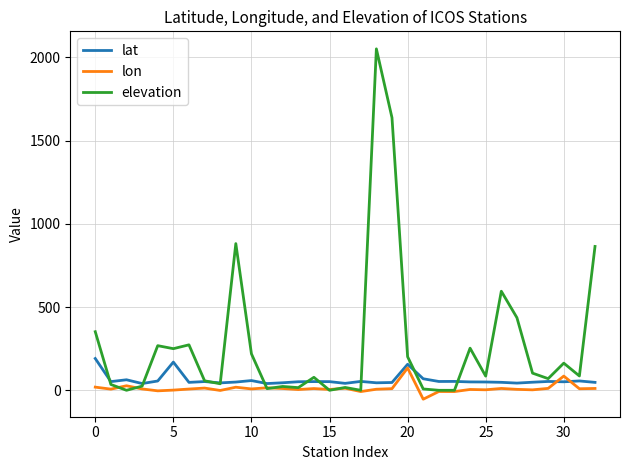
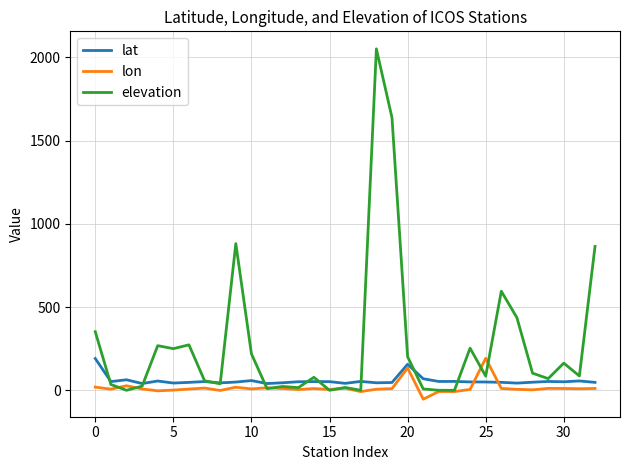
lat, 5: 170 -> 40
lon, 25: 0 -> 190
lon, 30: 90 -> 10
